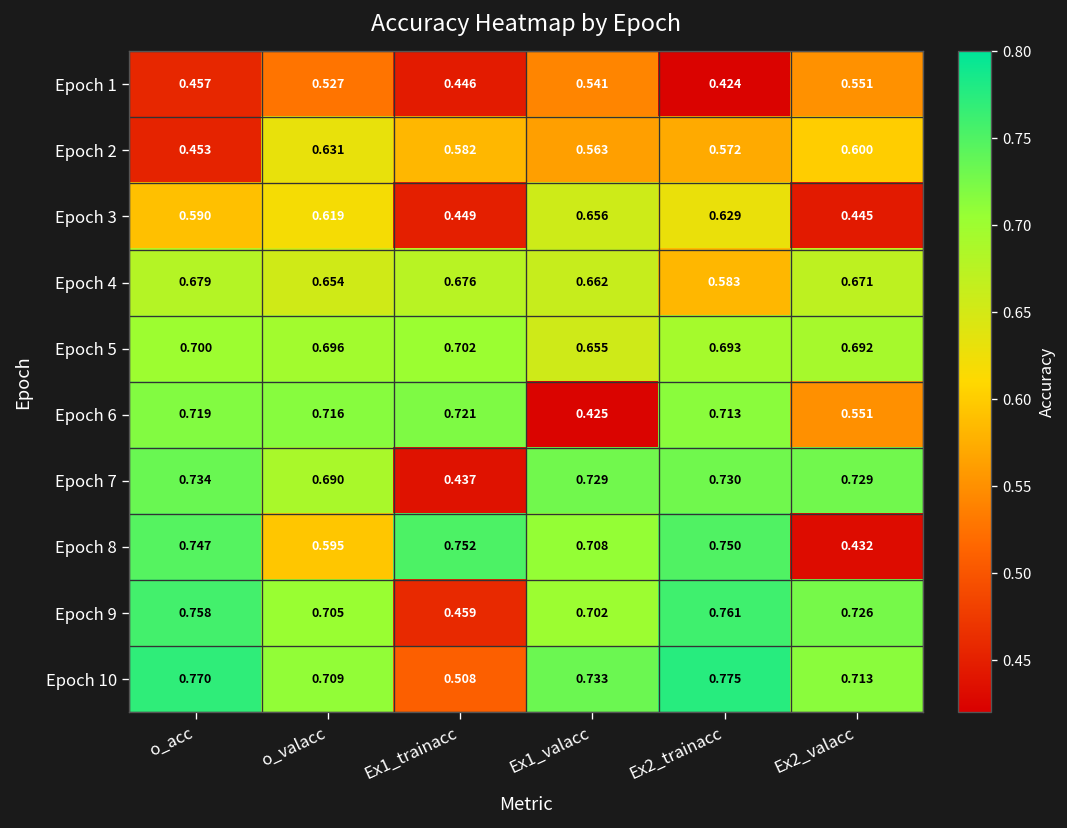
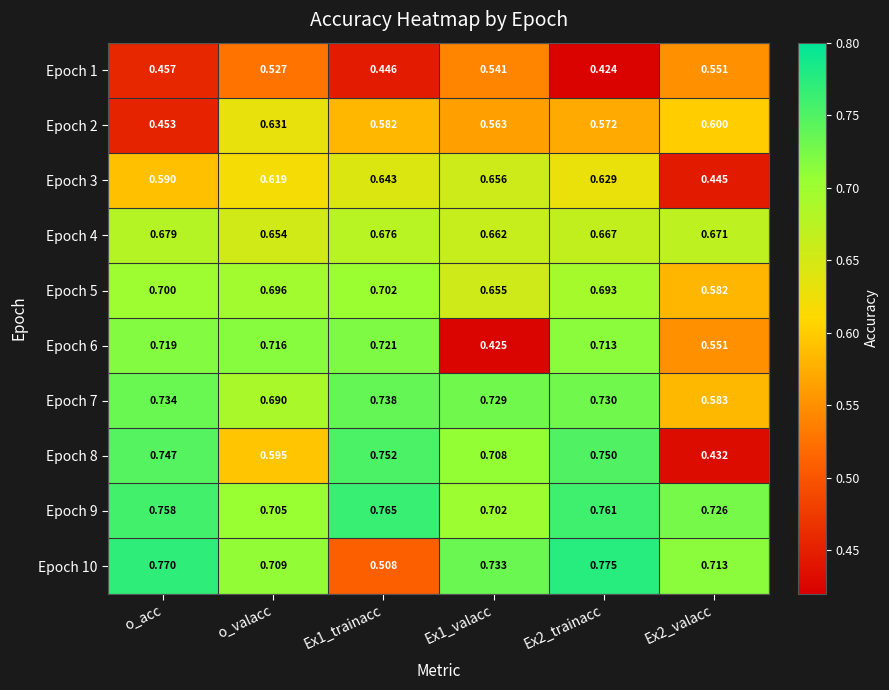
Epoch 3, Ex1_trainacc: 0.449 -> 0.643
Epoch 4, Ex2_trainacc: 0.583 -> 0.667
Epoch 5, Ex2_valacc: 0.692 -> 0.582
Epoch 7, Ex1_trainacc: 0.437 -> 0.738
Epoch 7, Ex2_valacc: 0.729 -> 0.583
Epoch 9, Ex1_trainacc: 0.459 -> 0.765
